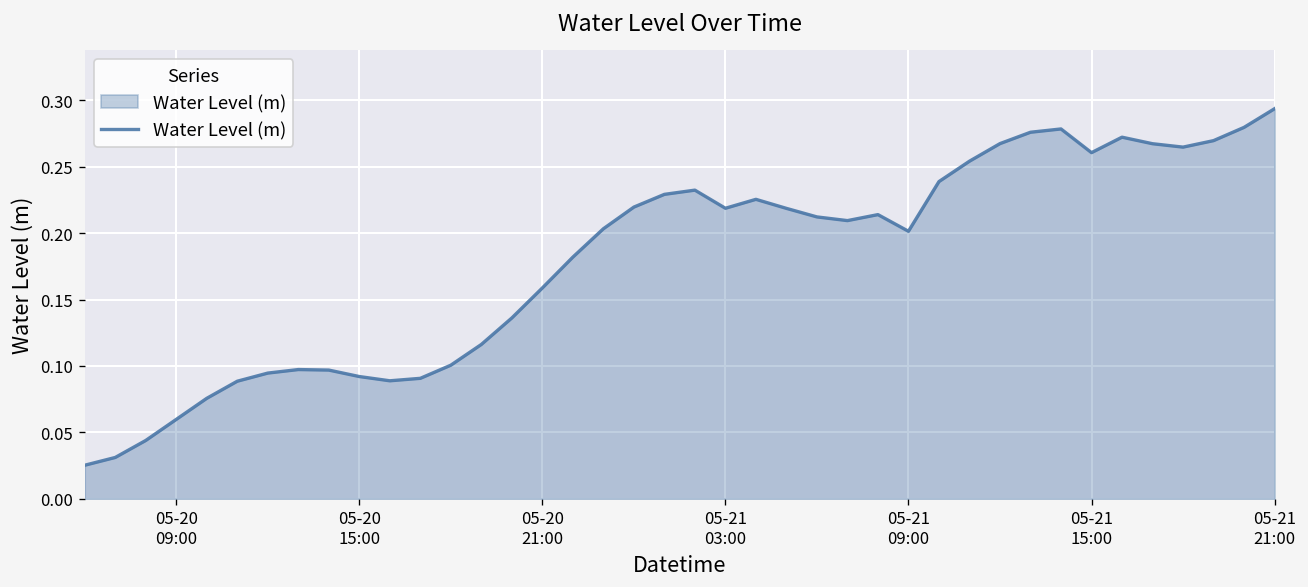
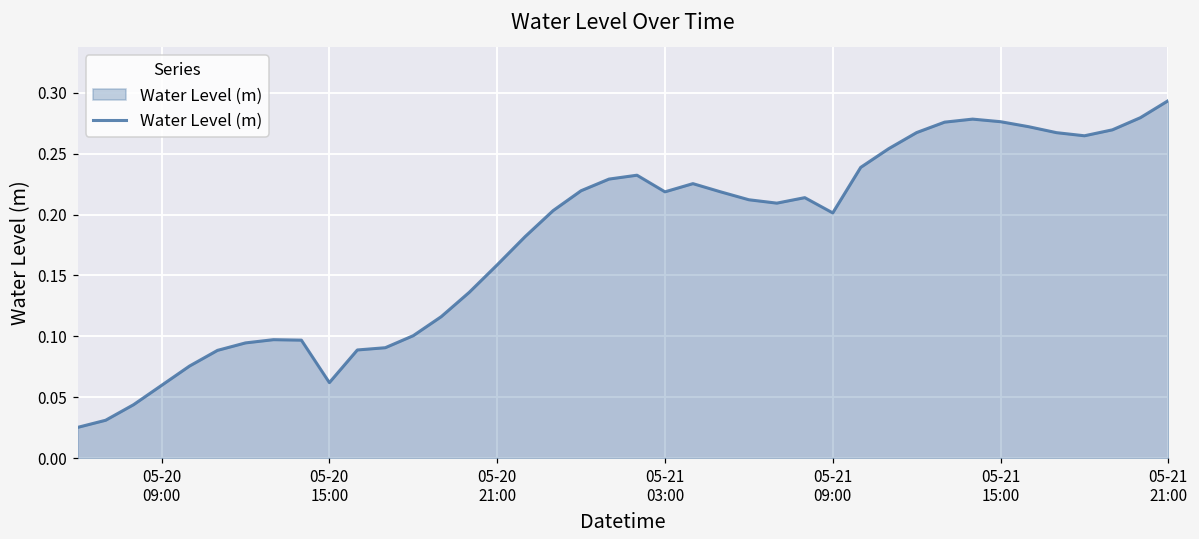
05-20 15:00: 0.092 -> 0.062
05-21 15:00: 0.261 -> 0.276
